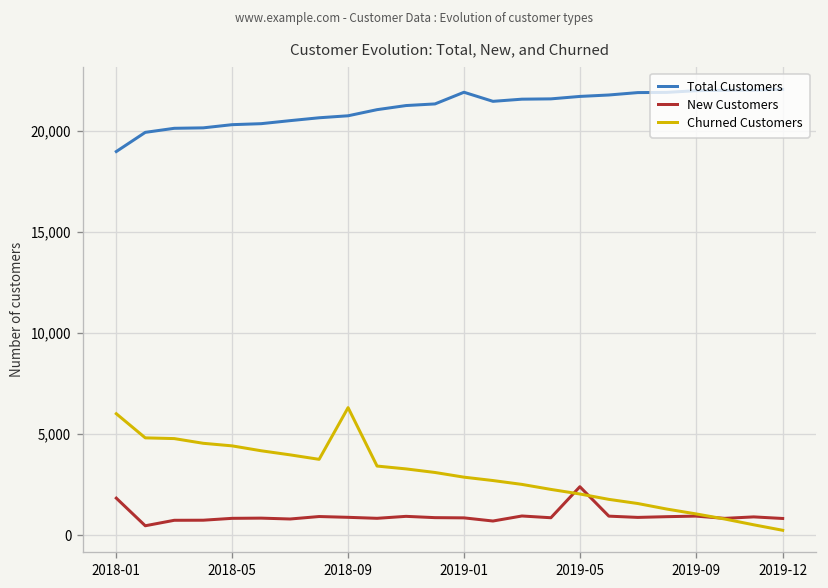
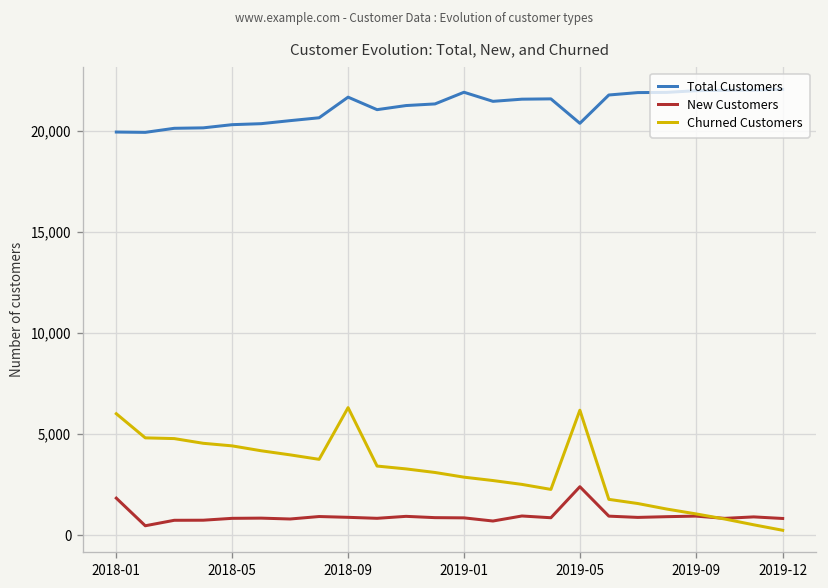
Total Customers, 2018-01: 19,000 -> 20,000
Total Customers, 2018-09: 20,800 -> 21,700
Total Customers, 2019-05: 21,700 -> 20,400
Churned Customers, 2019-05: 2,000 -> 6,200
